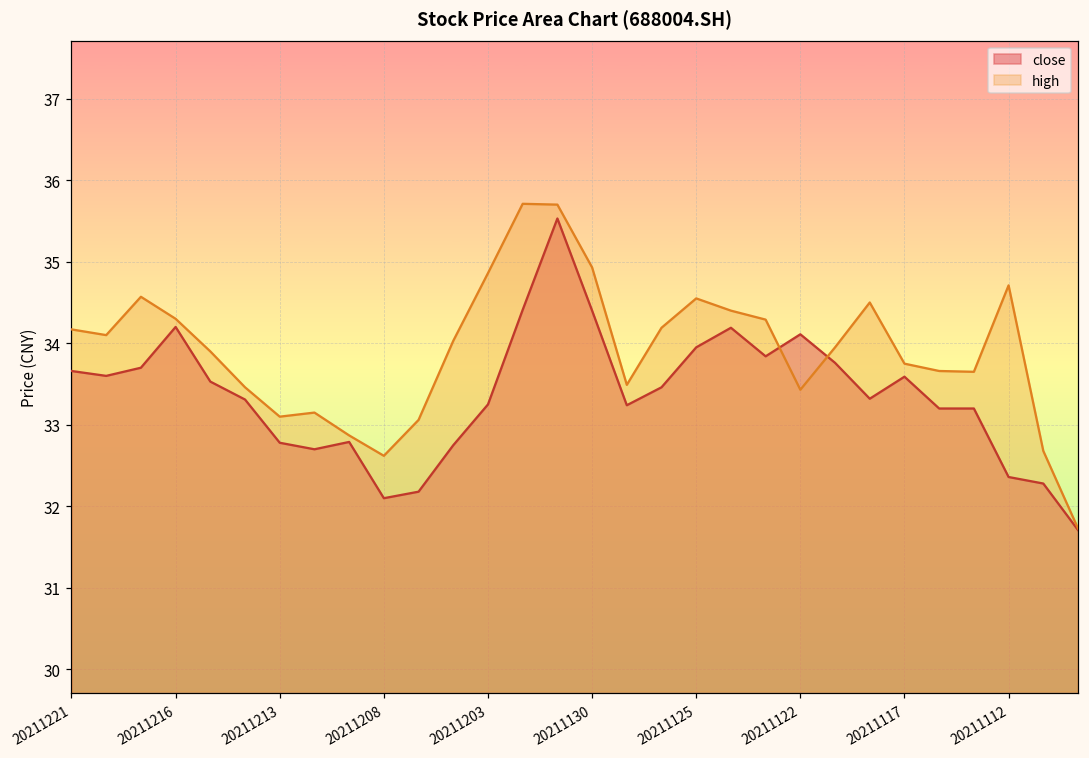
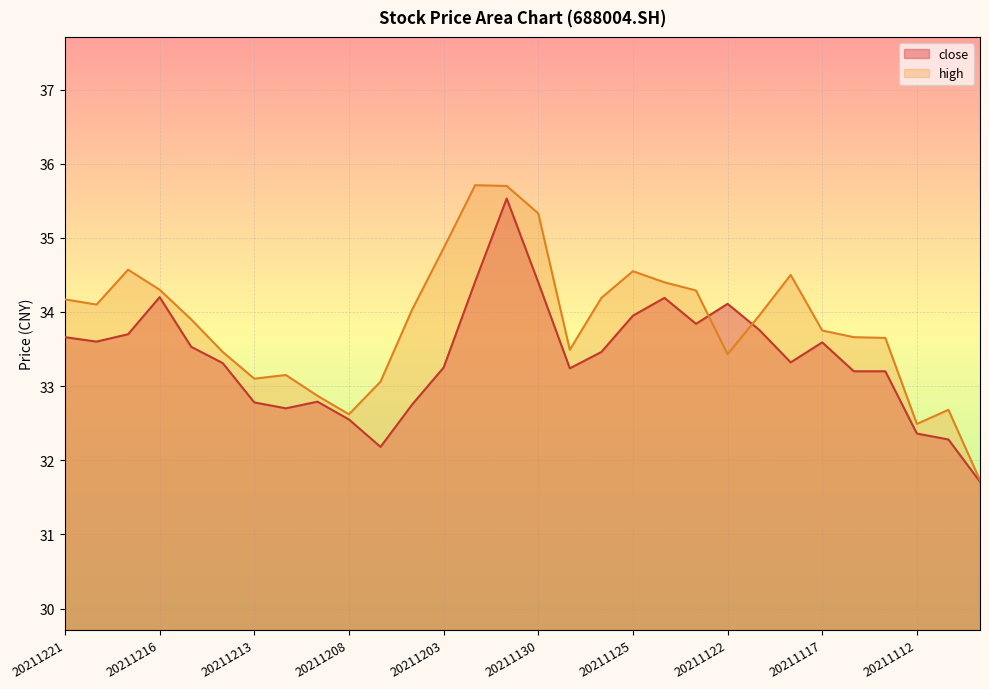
close, 20211208: 32.1 -> 32.6
high, 20211130: 34.9 -> 35.3
high, 20211112: 34.7 -> 32.5
